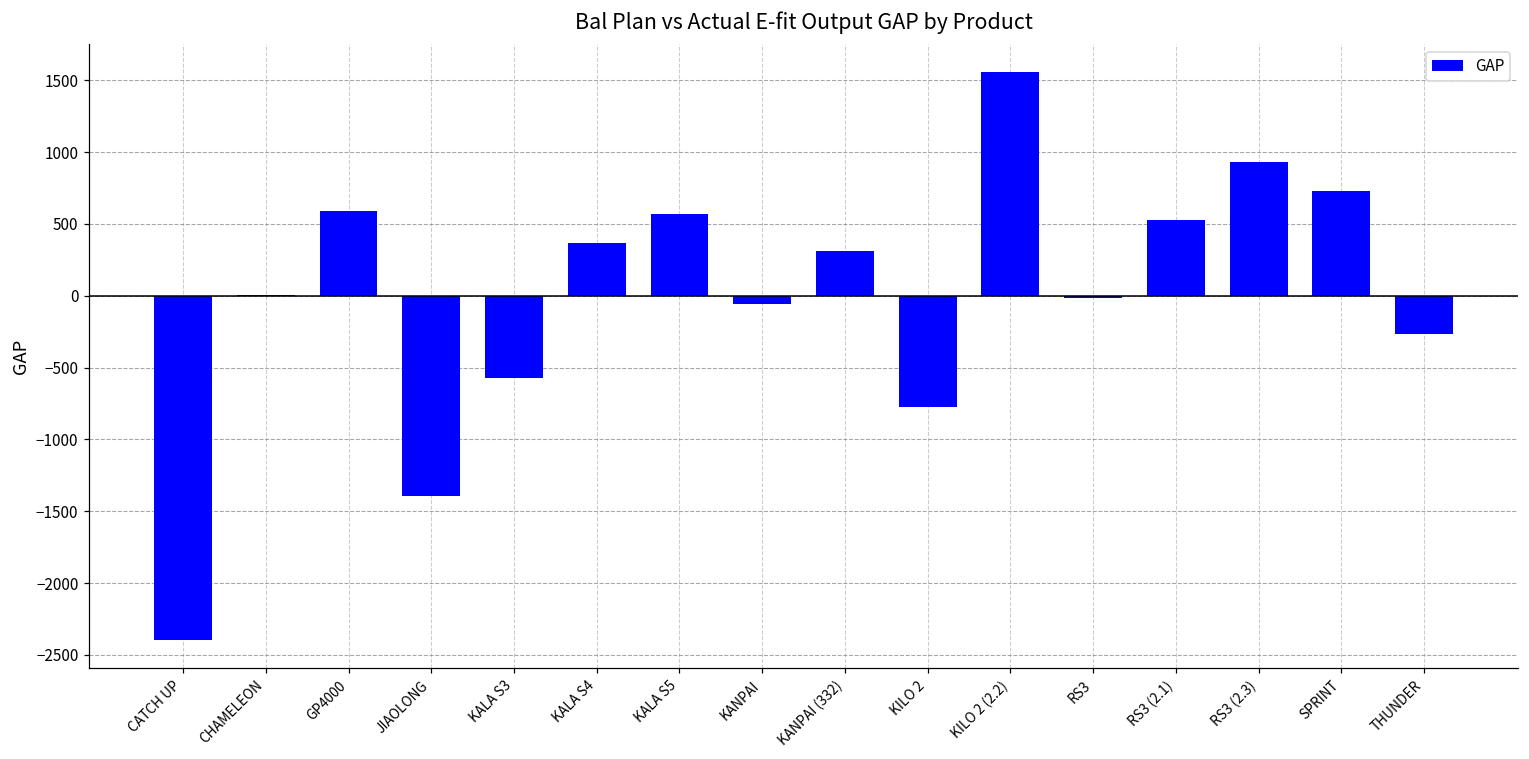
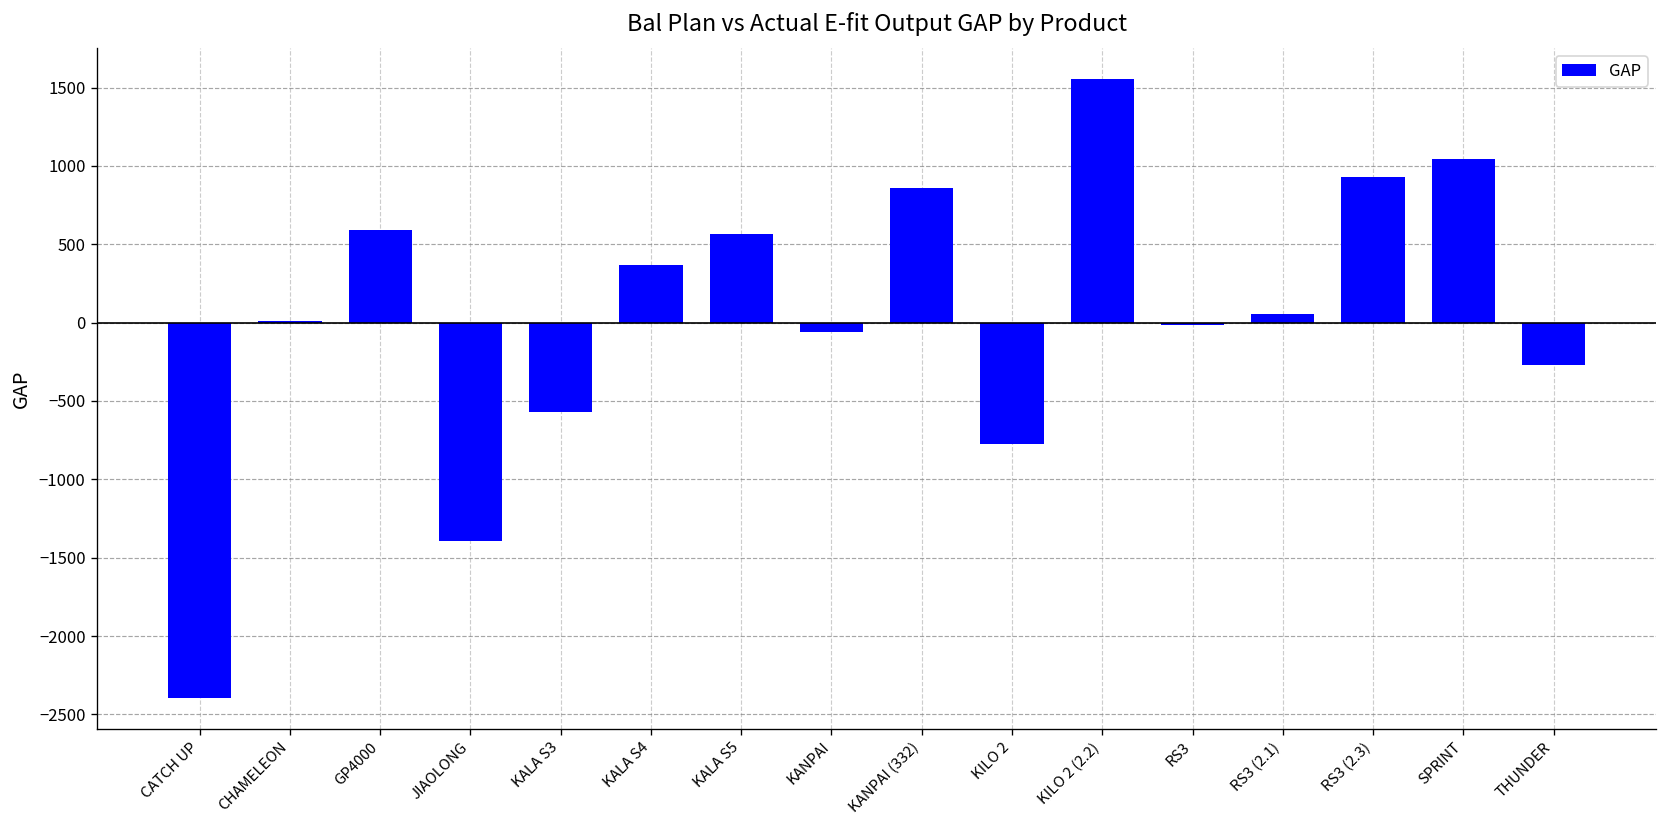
KANPAI (332): 310 -> 860
RS3 (2.1): 530 -> 50
SPRINT: 730 -> 1040
